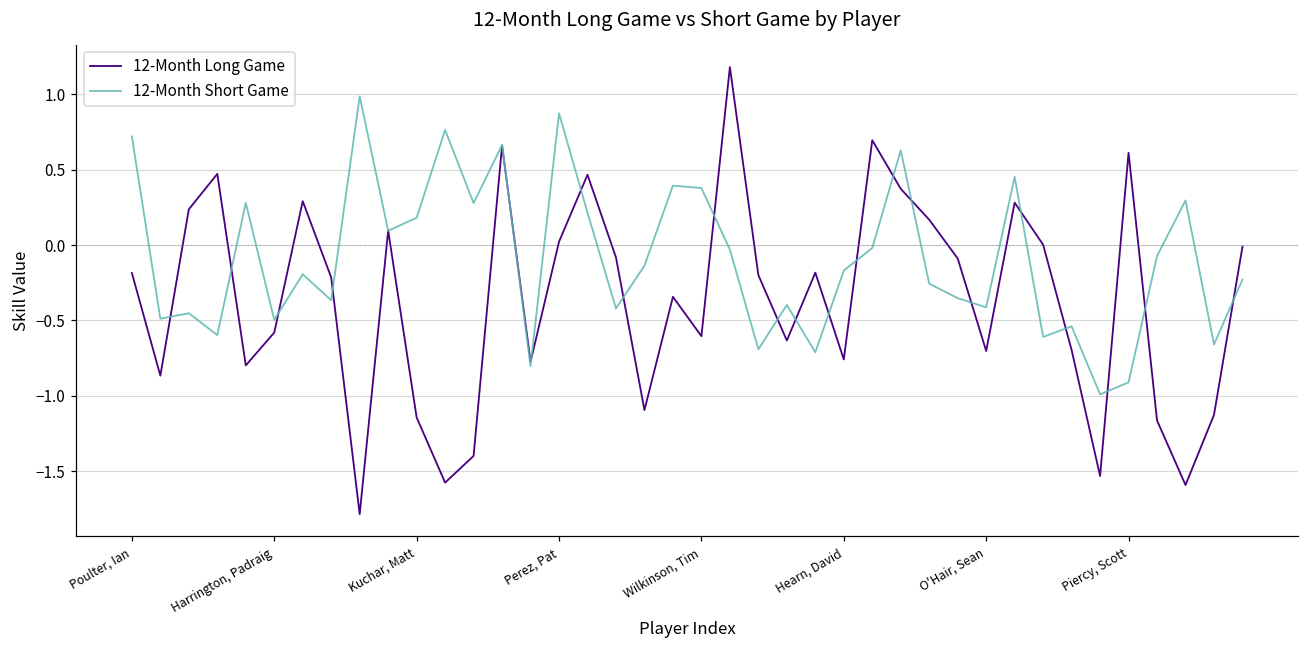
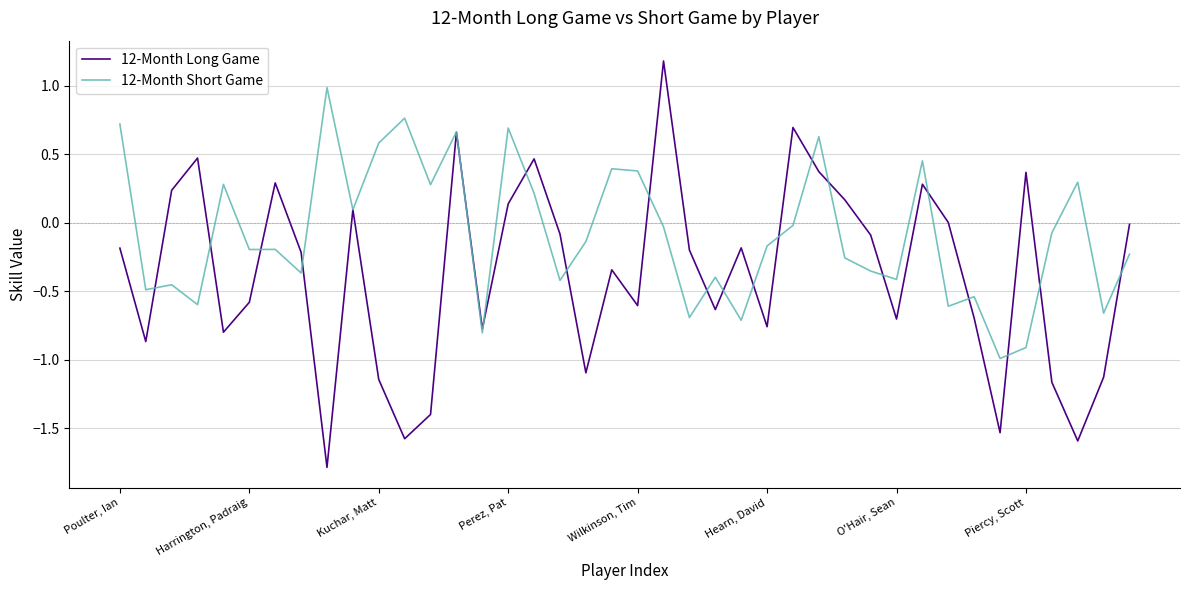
12-Month Short Game, Harrington, Padraig: -0.50 -> -0.20
12-Month Short Game, Kuchar, Matt: 0.18 -> 0.58
12-Month Long Game, Perez, Pat: 0.02 -> 0.14
12-Month Short Game, Perez, Pat: 0.87 -> 0.69
12-Month Long Game, Piercy, Scott: 0.61 -> 0.37
